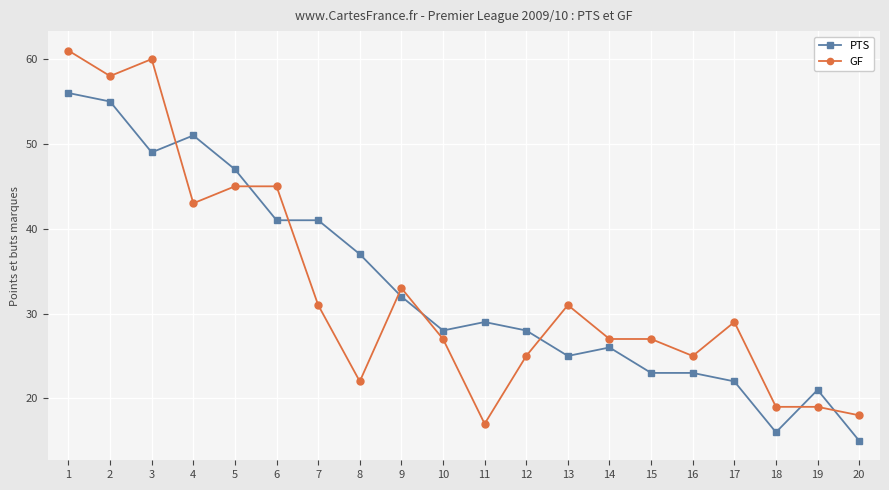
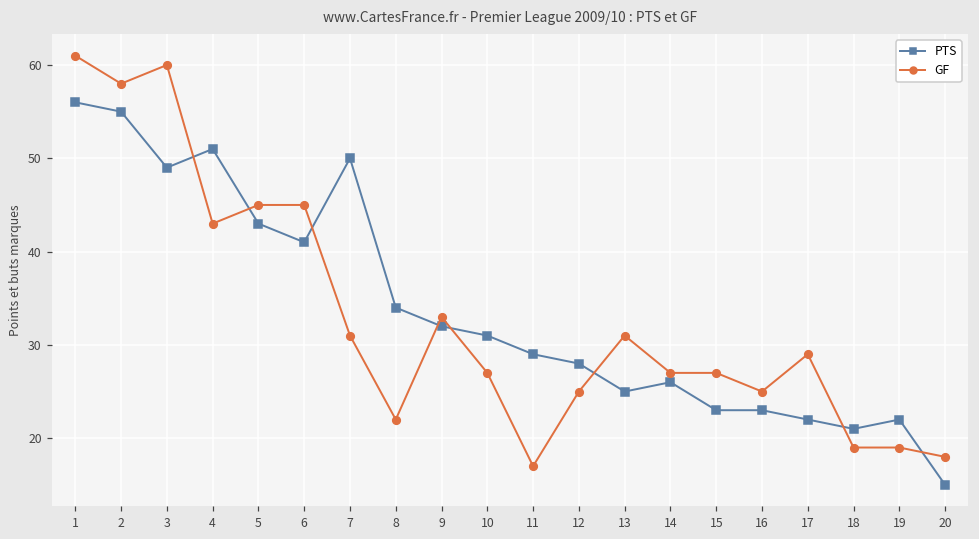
PTS, 5: 47 -> 43
PTS, 7: 41 -> 50
PTS, 8: 37 -> 34
PTS, 10: 28 -> 31
PTS, 18: 16 -> 21
PTS, 19: 21 -> 22
